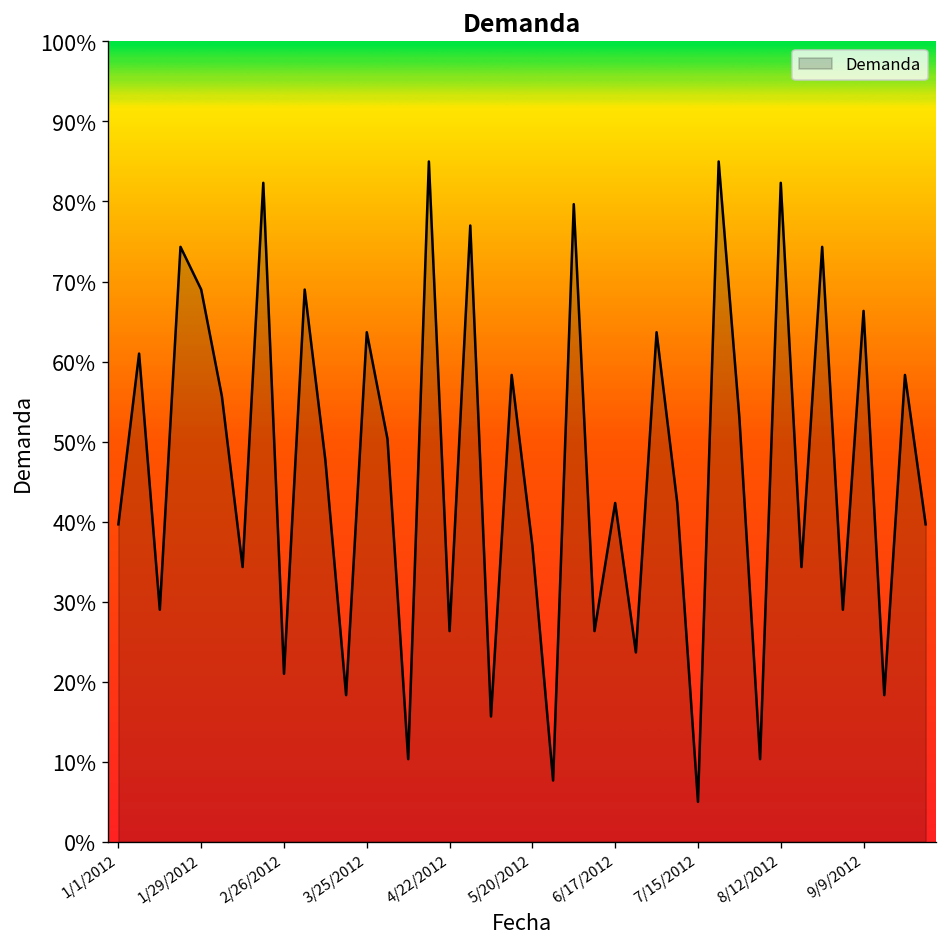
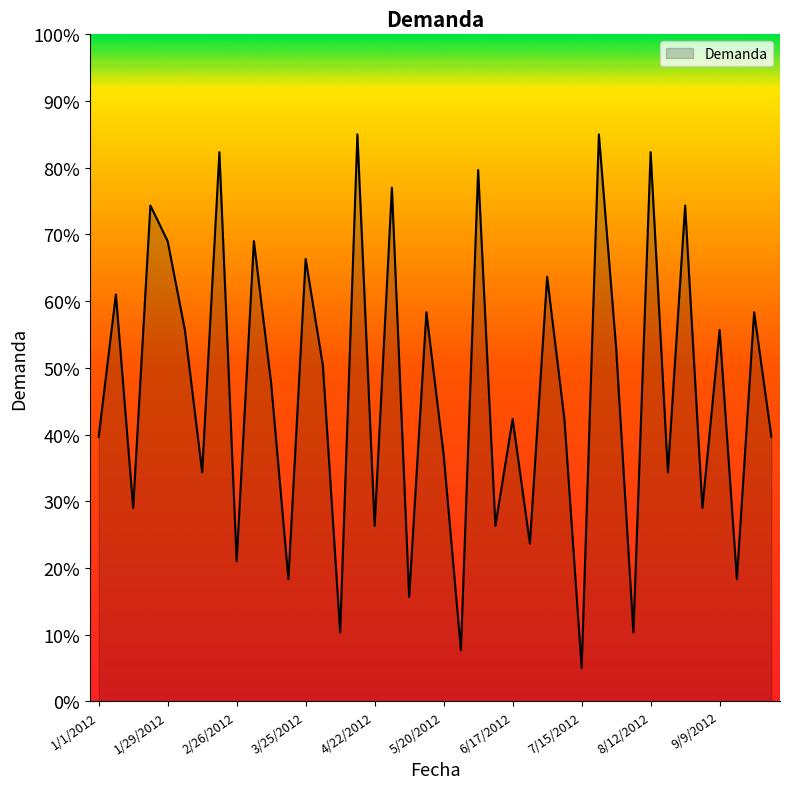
3/25/2012: 64% -> 66%
9/9/2012: 66% -> 56%
